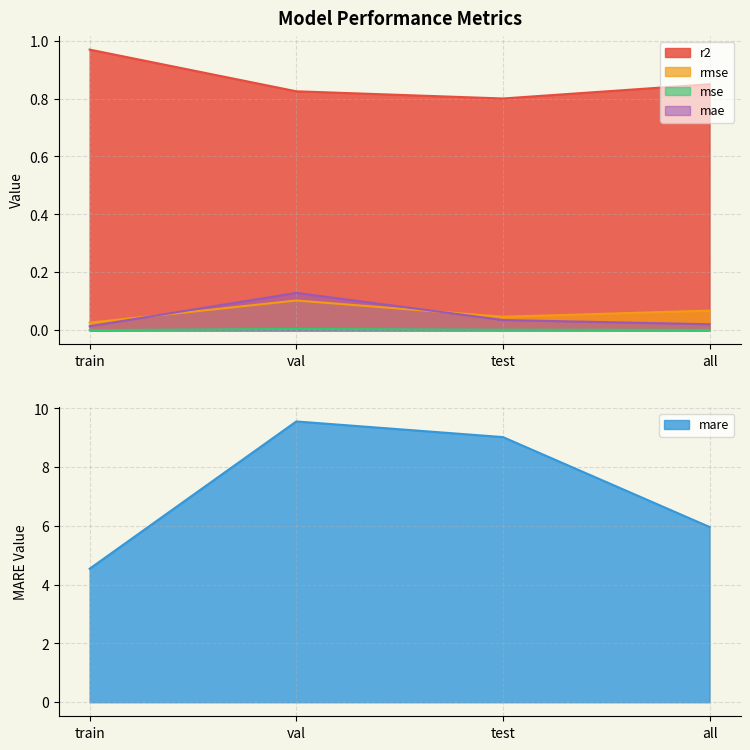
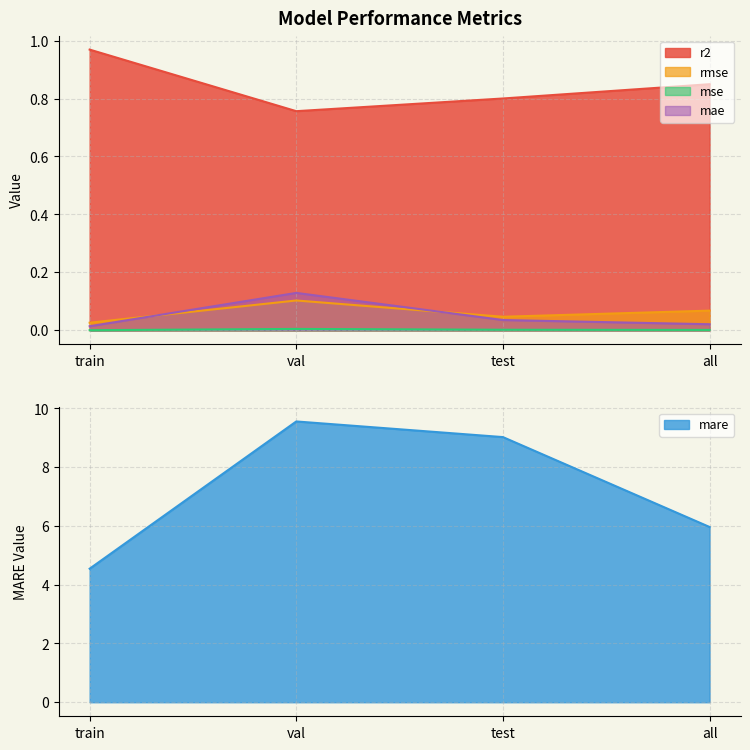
Model Performance Metrics, r2, val: 0.82 -> 0.76
